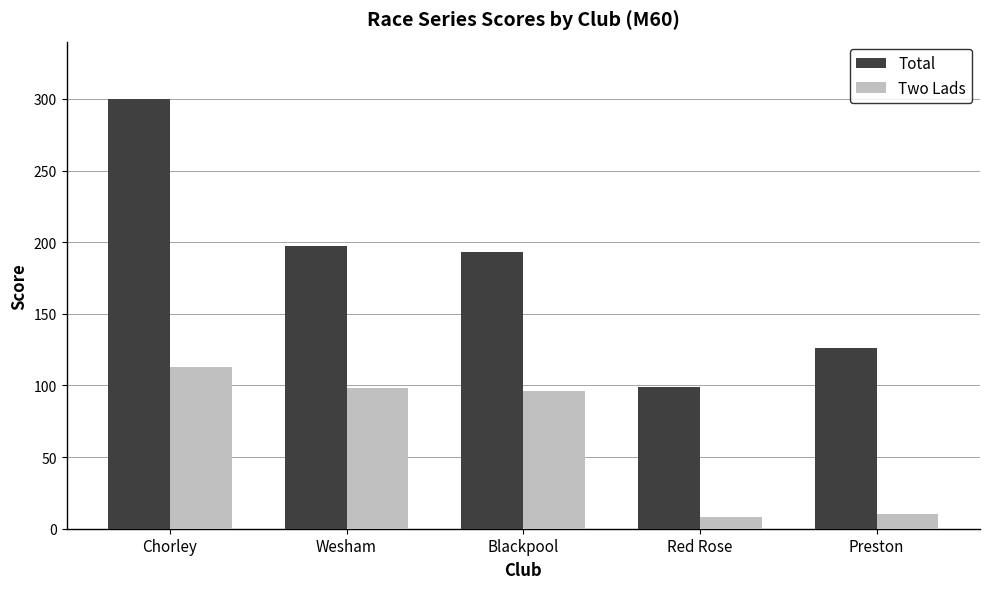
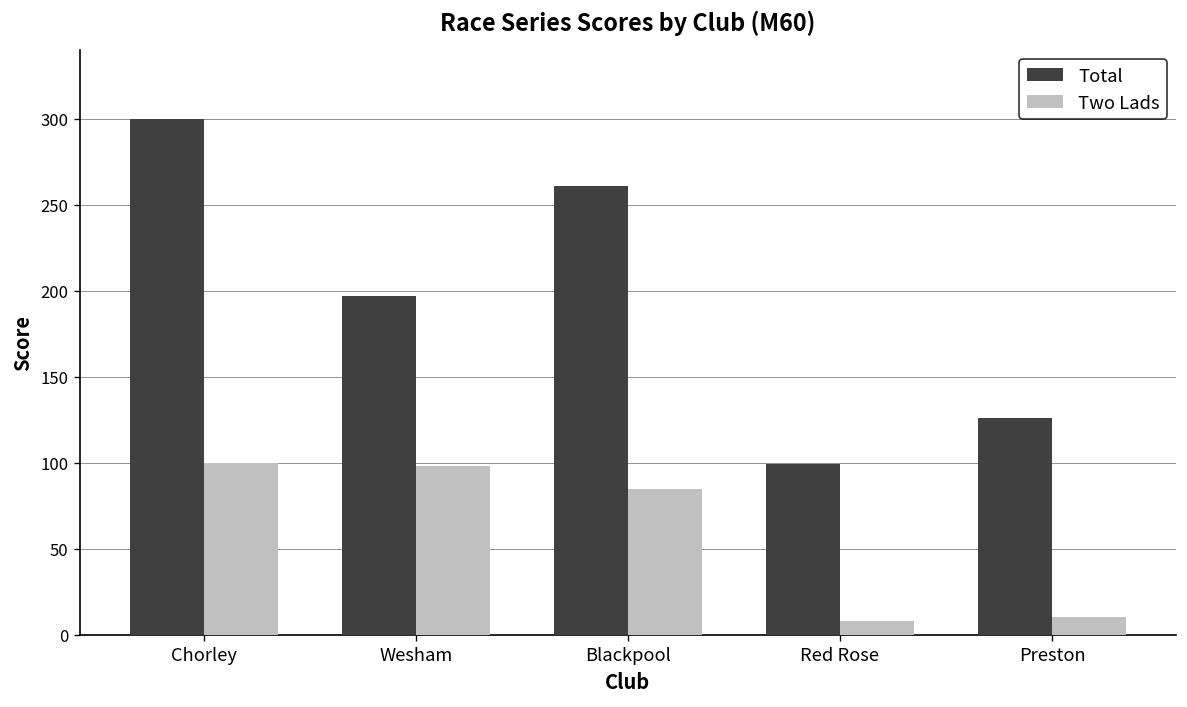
Two Lads, Chorley: 113 -> 100
Total, Blackpool: 193 -> 261
Two Lads, Blackpool: 96 -> 85
